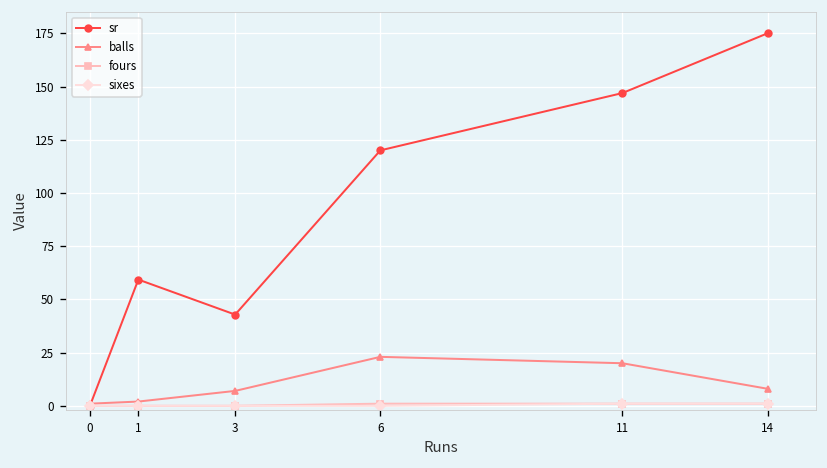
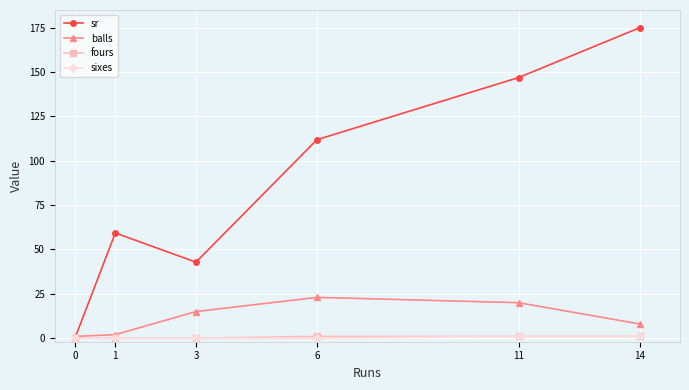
balls, 3: 7 -> 15
sr, 6: 120 -> 112
